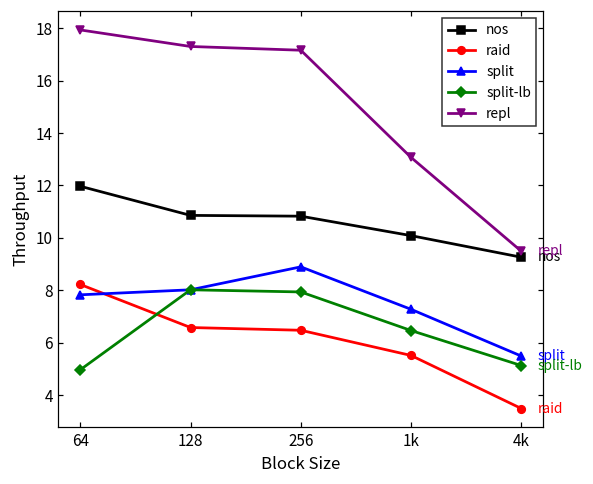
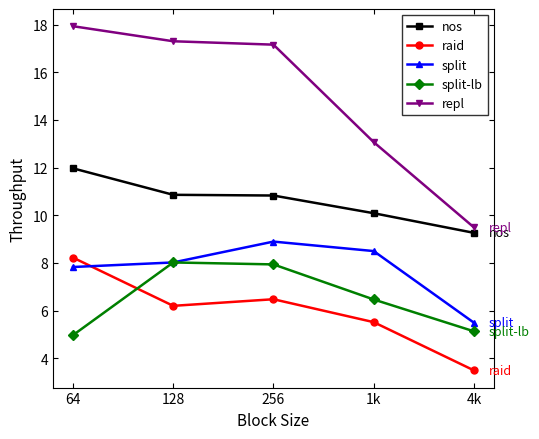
raid, 128: 6.6 -> 6.2
split, 1k: 7.3 -> 8.5
